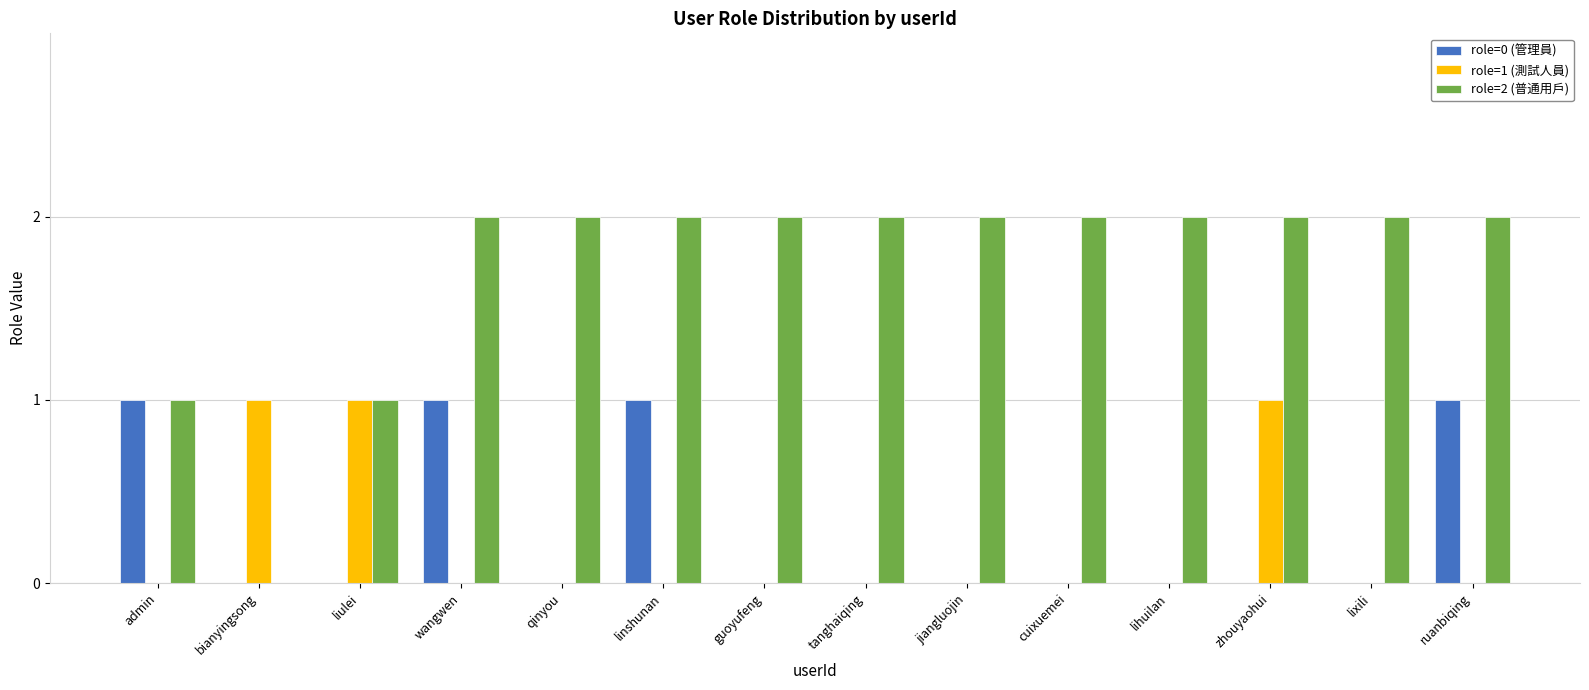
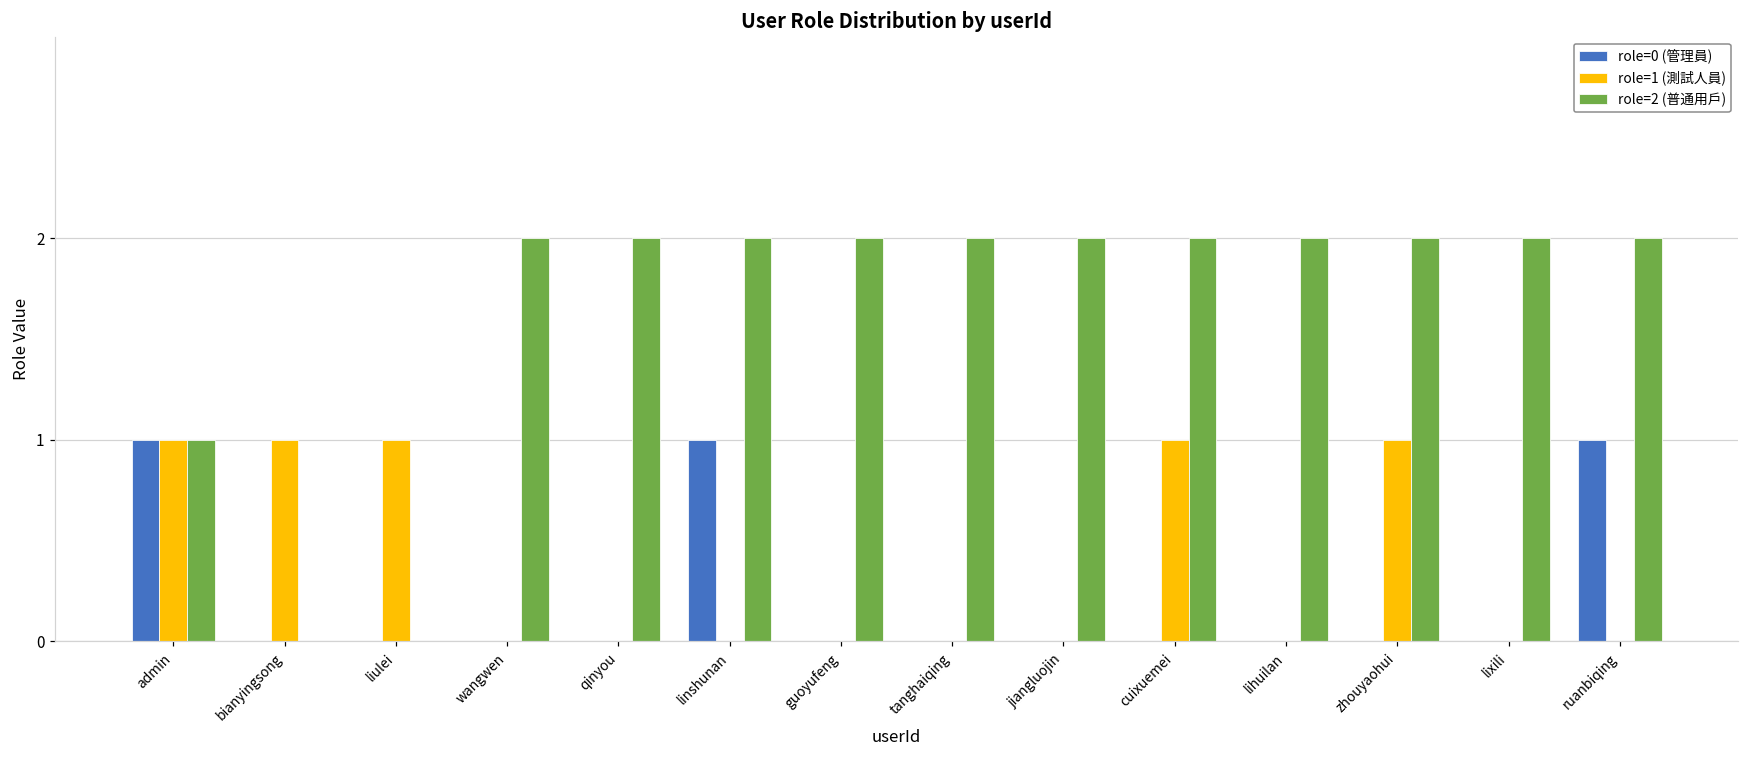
role=1 (測試人員), admin: 0 -> 1
role=2 (普通用戶), liulei: 1 -> 0
role=0 (管理員), wangwen: 1 -> 0
role=1 (測試人員), cuixuemei: 0 -> 1
